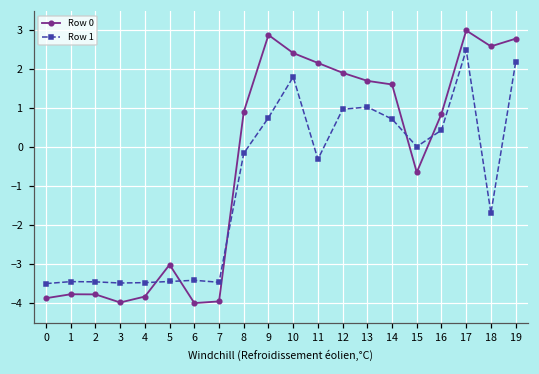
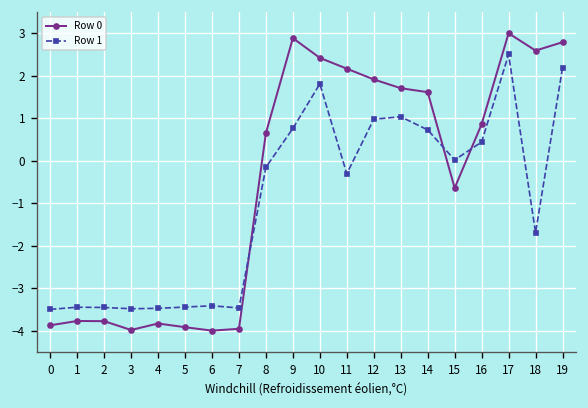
Row 0, 5: -3.0 -> -3.9
Row 0, 8: 0.9 -> 0.7
